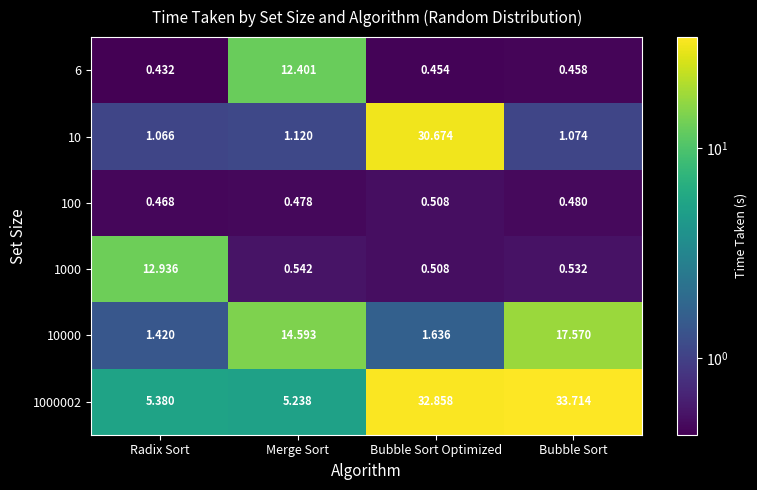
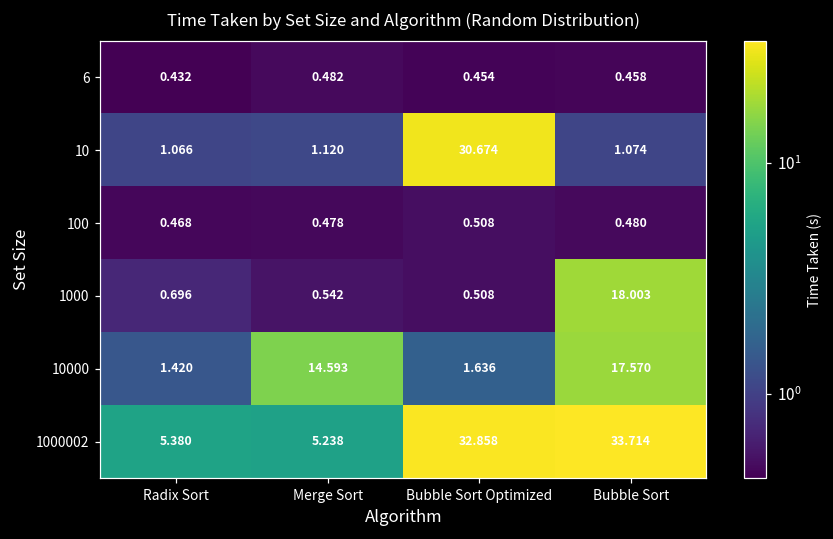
6, Merge Sort: 12.401 -> 0.482
1000, Radix Sort: 12.936 -> 0.696
1000, Bubble Sort: 0.532 -> 18.003
